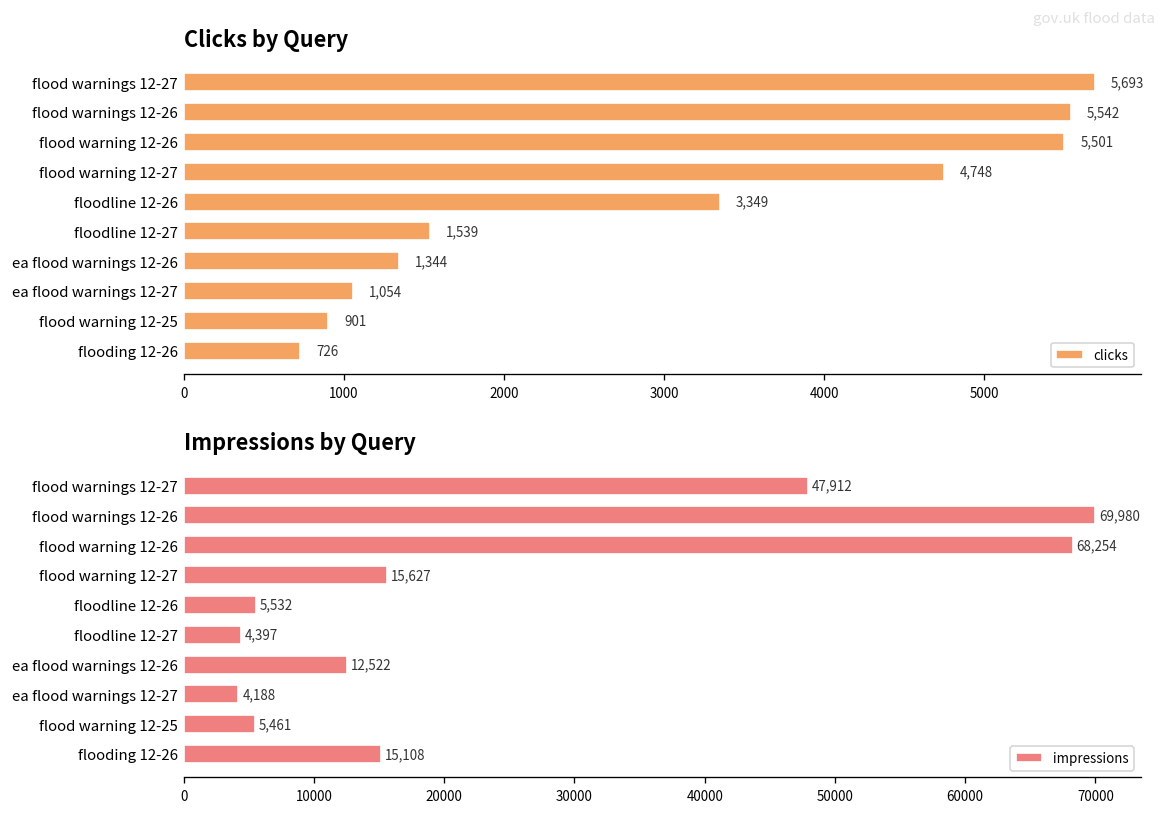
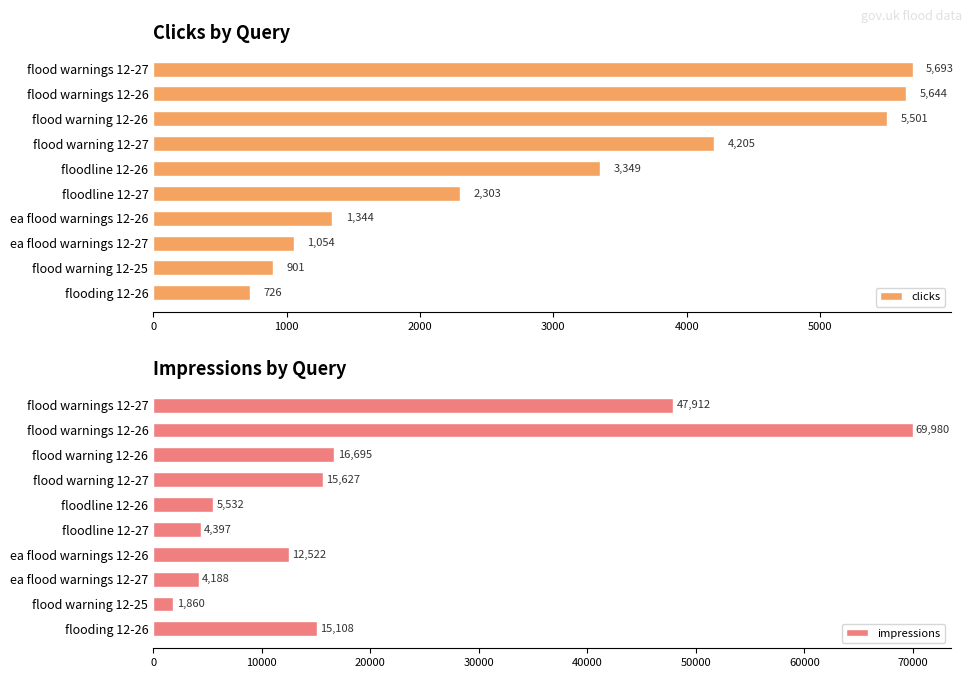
Clicks by Query, flood warnings 12-26: 5,542 -> 5,644
Clicks by Query, flood warning 12-27: 4,748 -> 4,205
Clicks by Query, floodline 12-27: 1,539 -> 2,303
Impressions by Query, flood warning 12-26: 68,254 -> 16,695
Impressions by Query, flood warning 12-25: 5,461 -> 1,860
